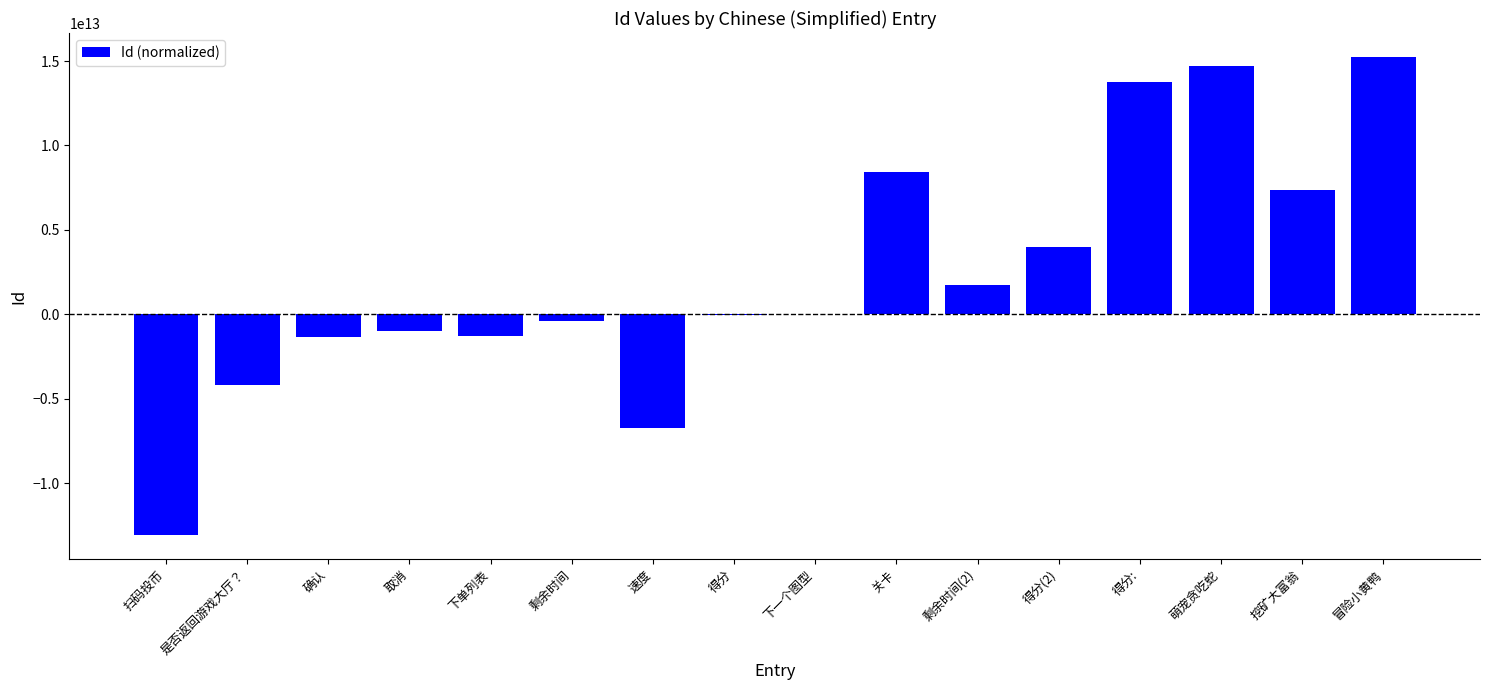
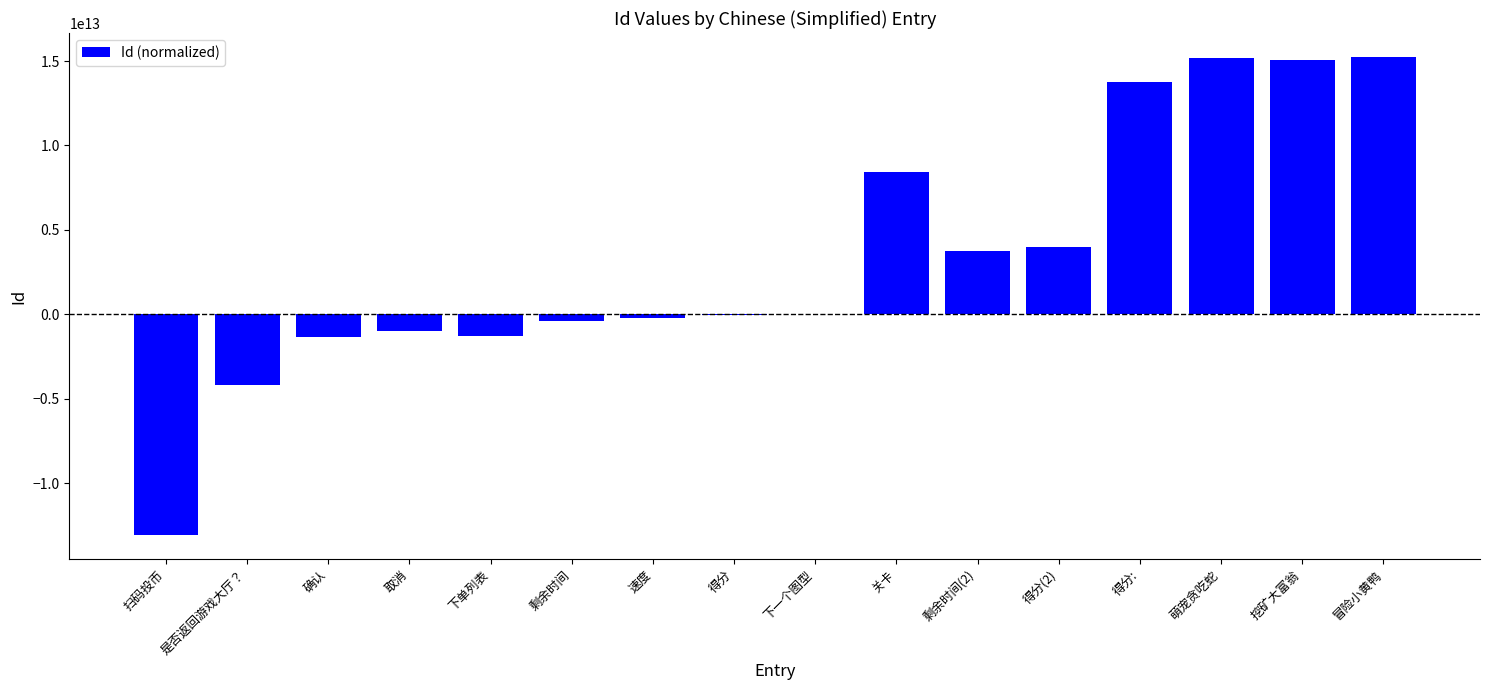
速度: -6700000000000 -> -200000000000
剩余时间(2): 1700000000000 -> 3800000000000
萌宠贪吃蛇: 14700000000000 -> 15200000000000
挖矿大富翁: 7400000000000 -> 15000000000000
